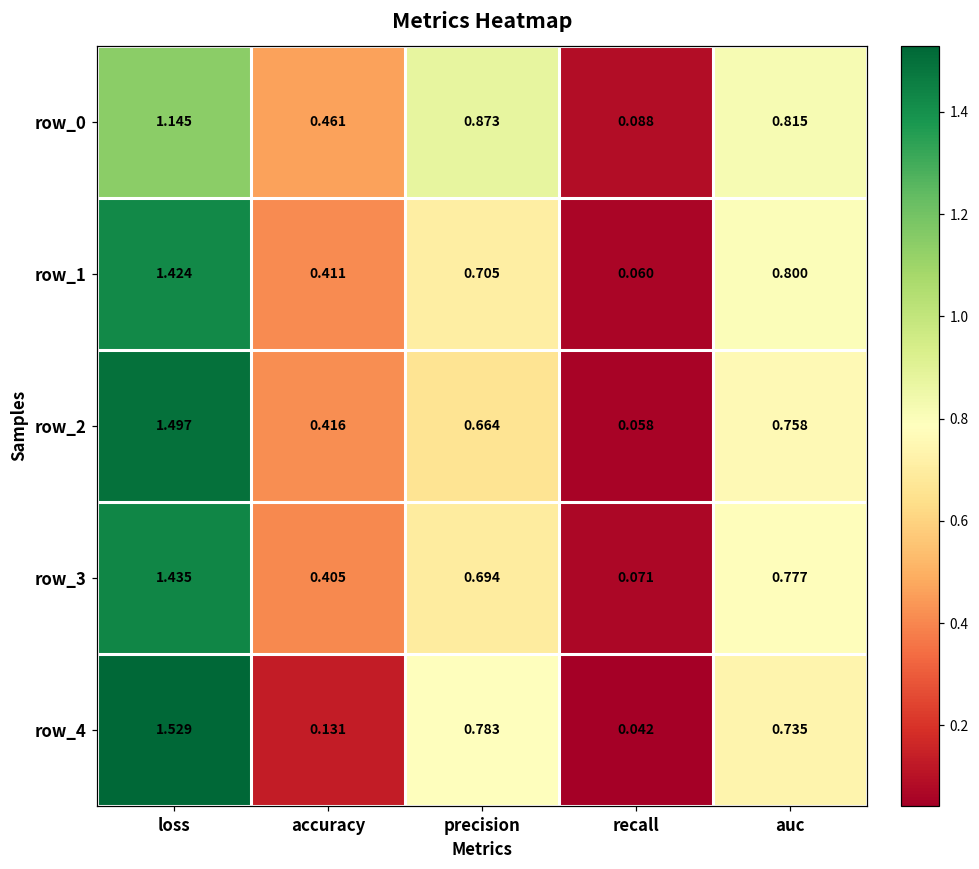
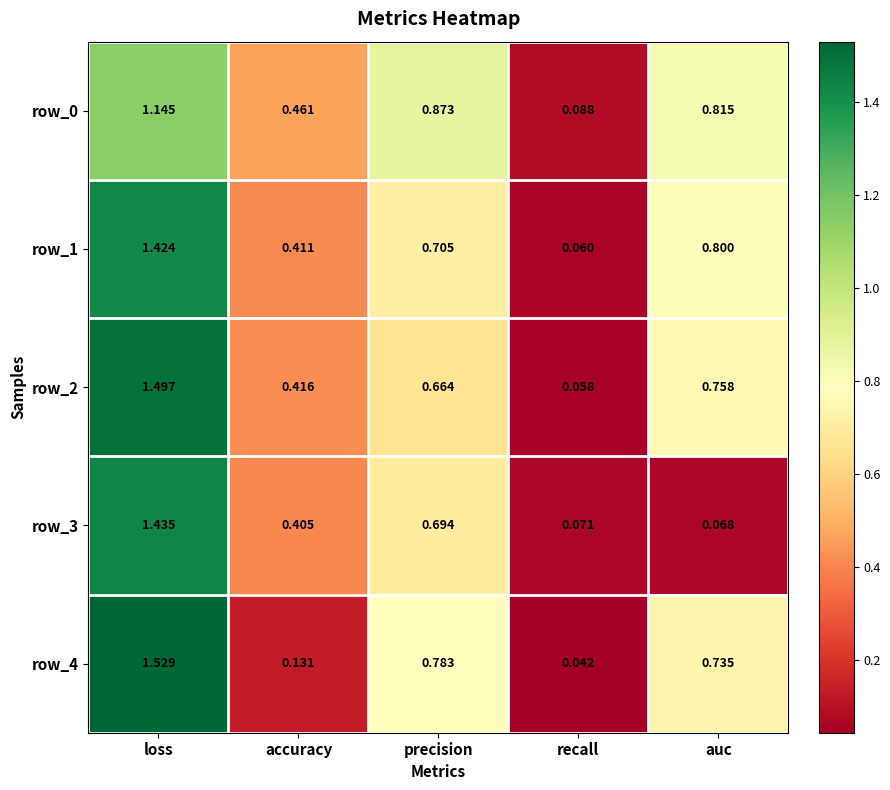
row_3, auc: 0.777 -> 0.068
